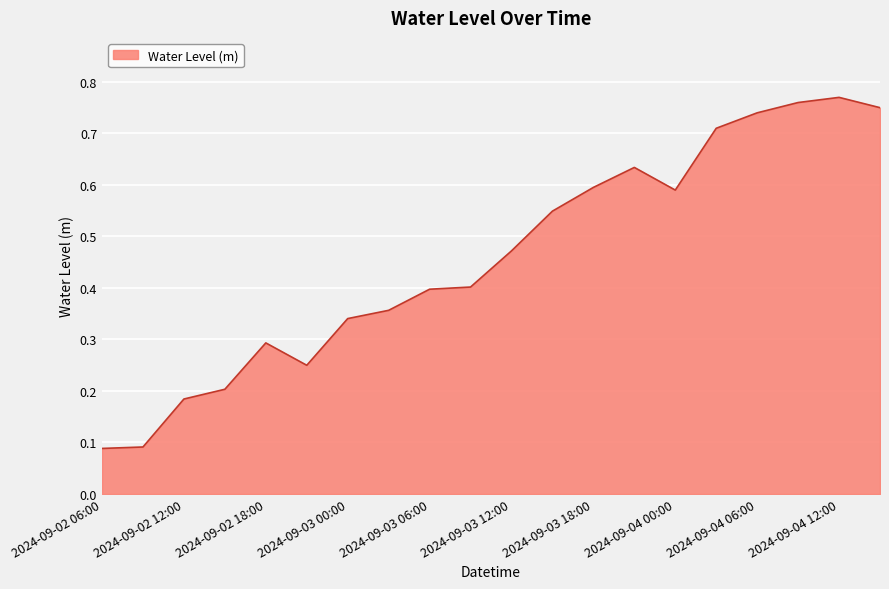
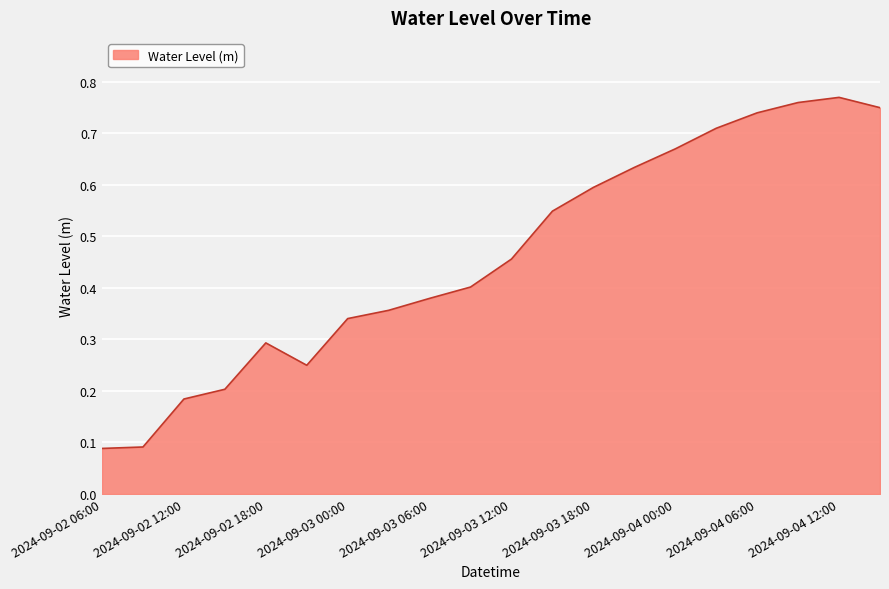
2024-09-03 06:00: 0.40 -> 0.38
2024-09-03 12:00: 0.47 -> 0.46
2024-09-04 00:00: 0.59 -> 0.67
